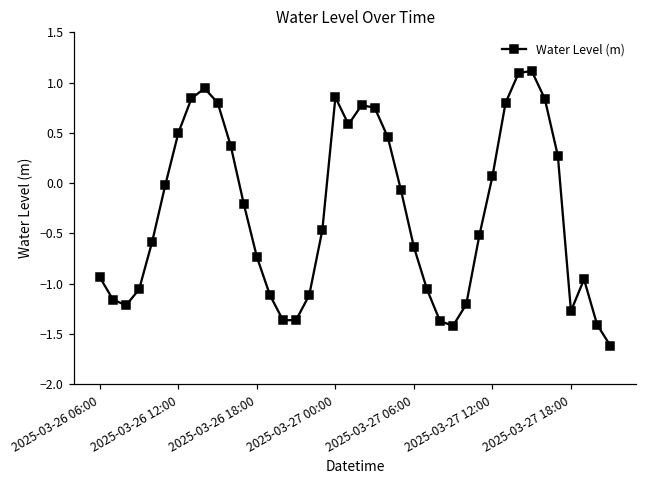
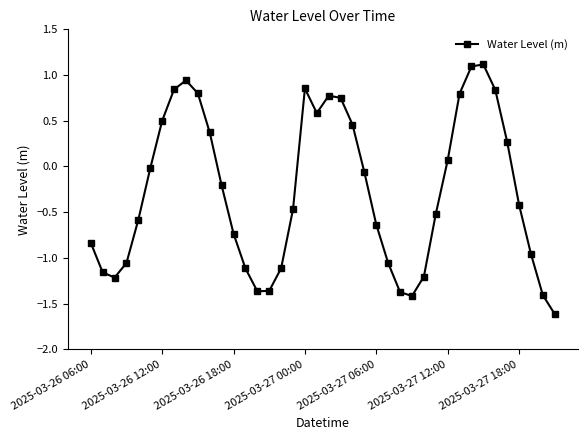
2025-03-26 06:00: -0.9 -> -0.8
2025-03-27 18:00: -1.3 -> -0.4
